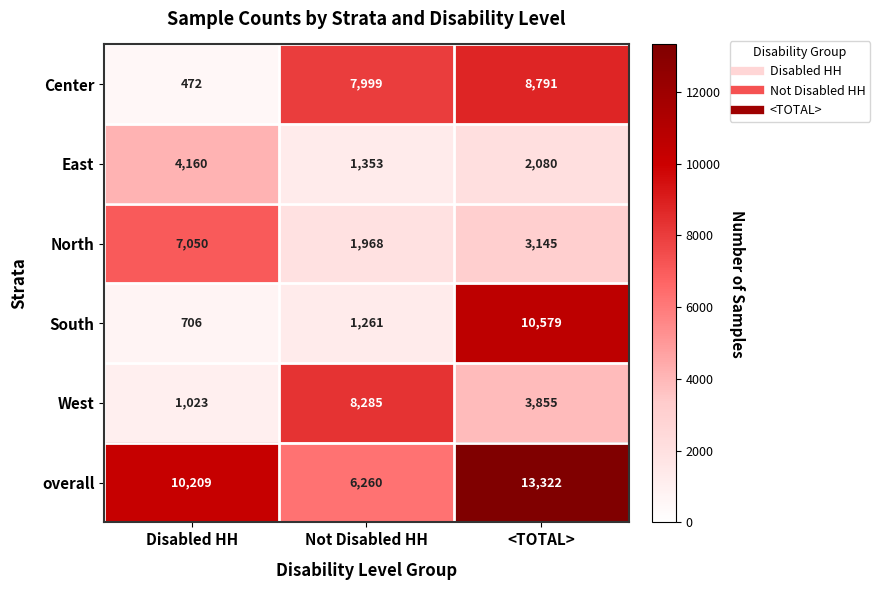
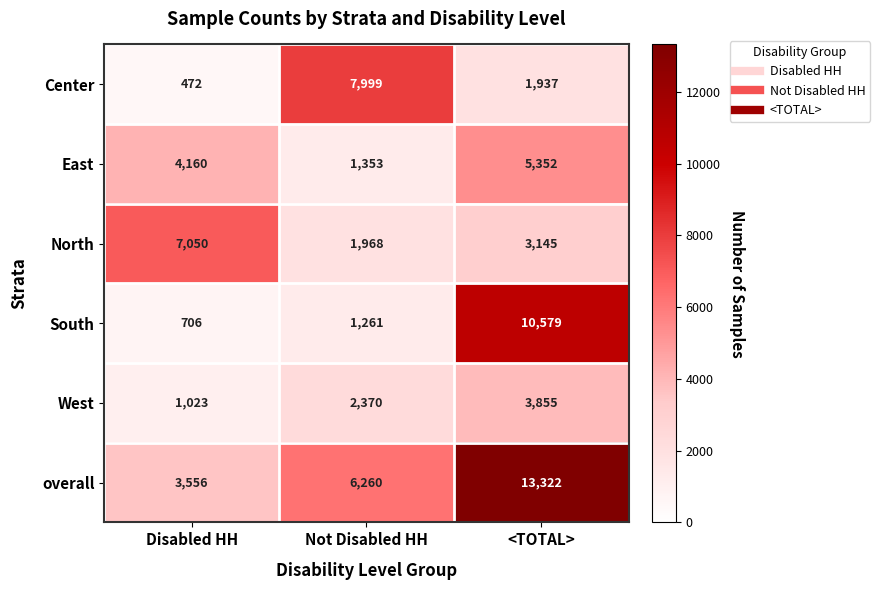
Center, <TOTAL>: 8,791 -> 1,937
East, <TOTAL>: 2,080 -> 5,352
West, Not Disabled HH: 8,285 -> 2,370
overall, Disabled HH: 10,209 -> 3,556
